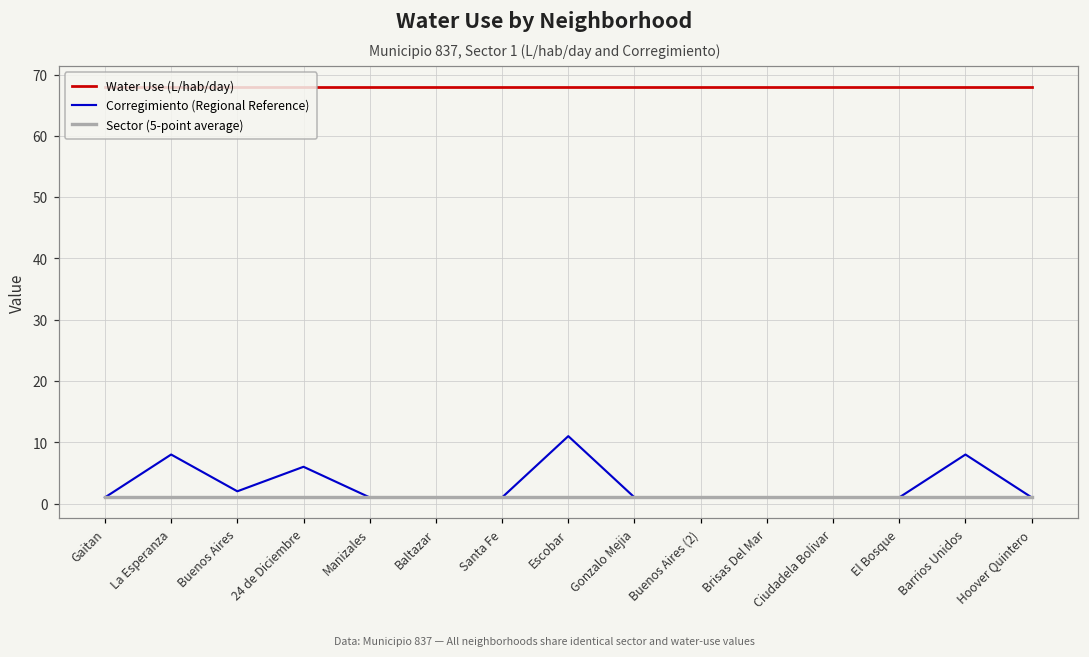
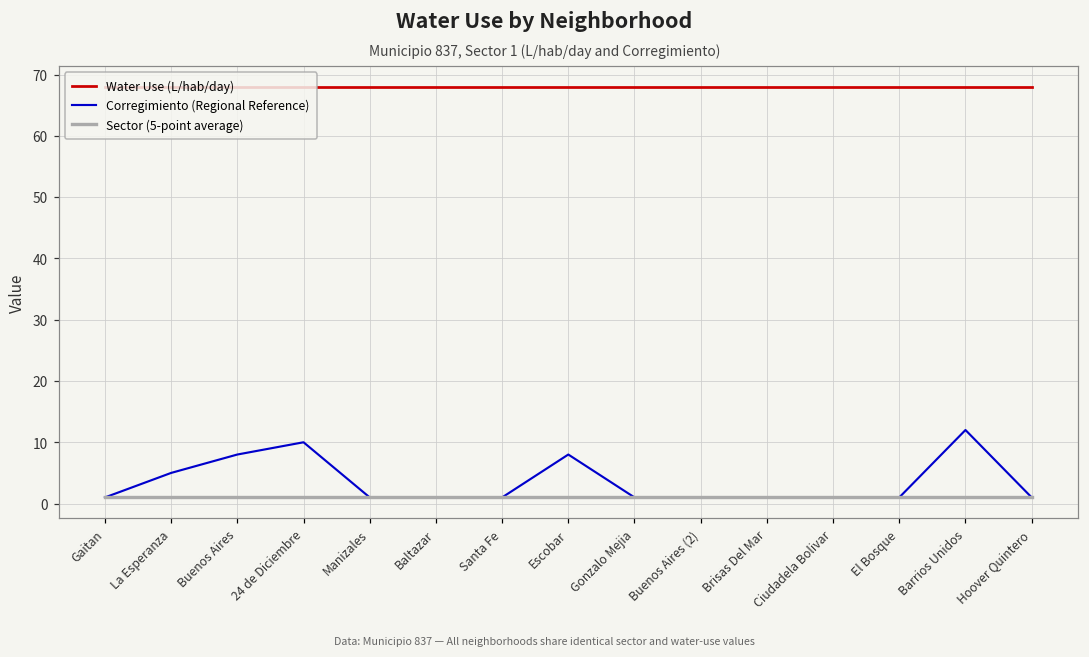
Corregimiento (Regional Reference), La Esperanza: 8 -> 5
Corregimiento (Regional Reference), Buenos Aires: 2 -> 8
Corregimiento (Regional Reference), 24 de Diciembre: 6 -> 10
Corregimiento (Regional Reference), Escobar: 11 -> 8
Corregimiento (Regional Reference), Barrios Unidos: 8 -> 12
